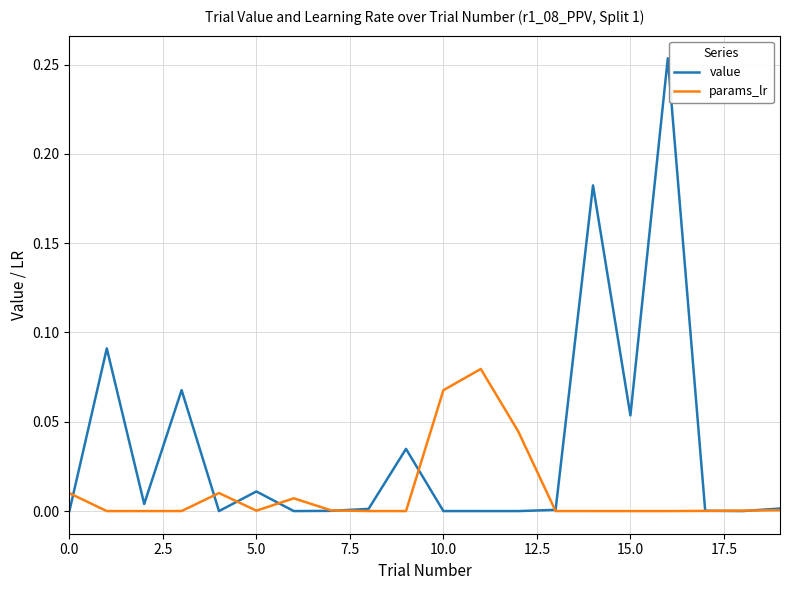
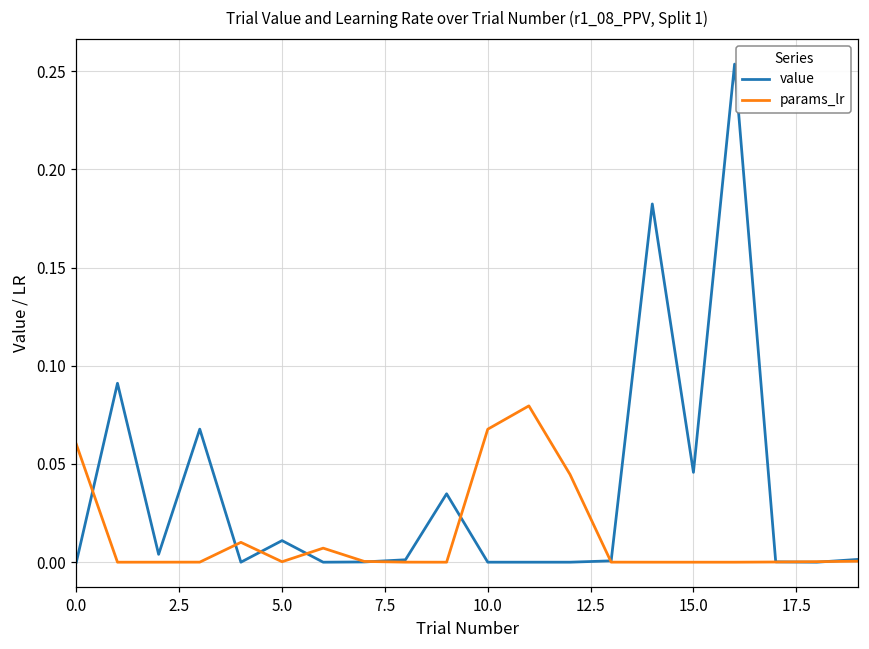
params_lr, 0.0: 0.01 -> 0.06
value, 15.0: 0.054 -> 0.046
